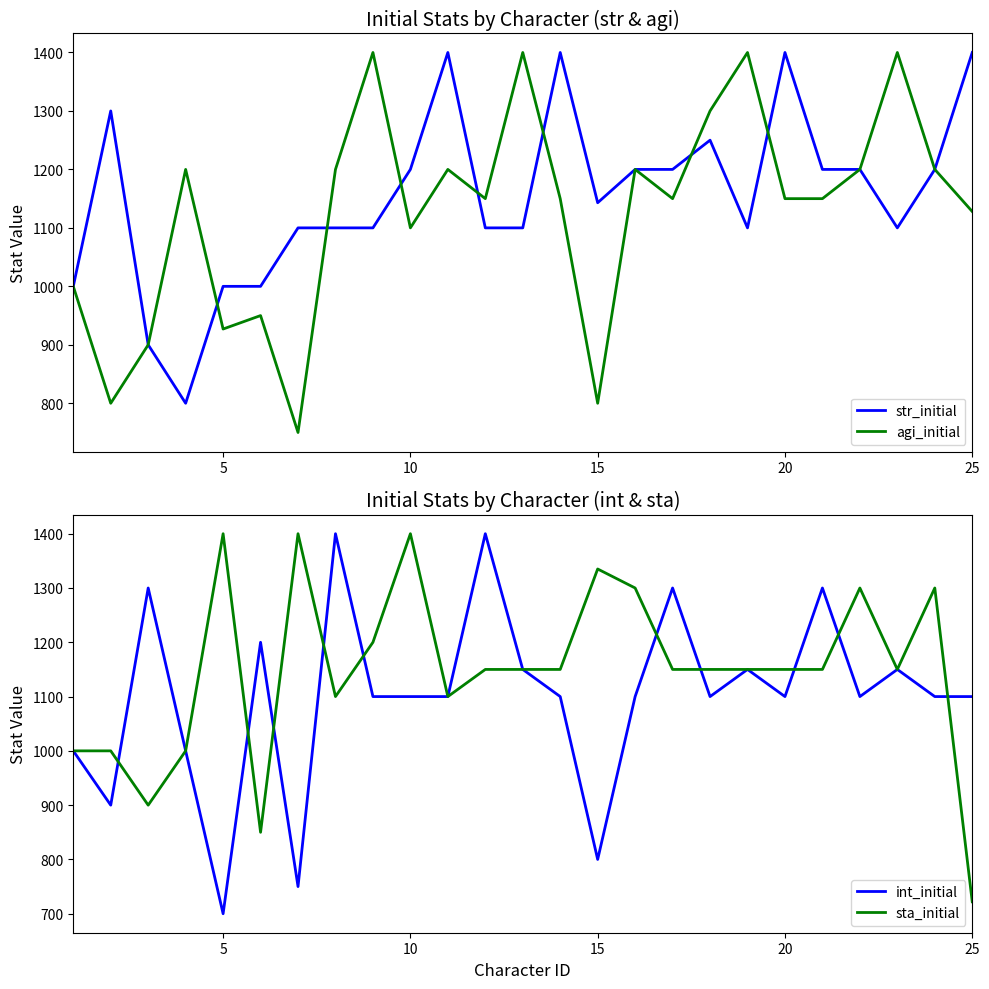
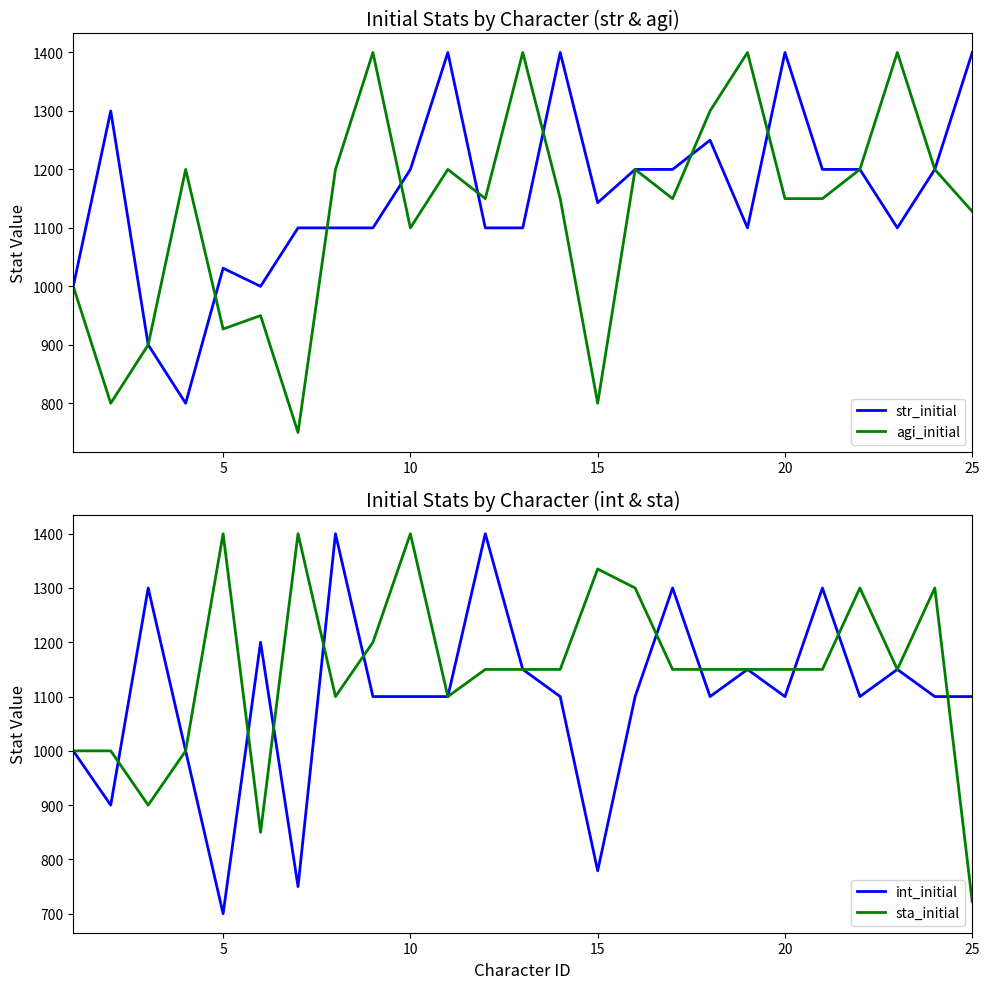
Initial Stats by Character (str & agi), str_initial, 5: 1000 -> 1030
Initial Stats by Character (int & sta), int_initial, 15: 800 -> 780
